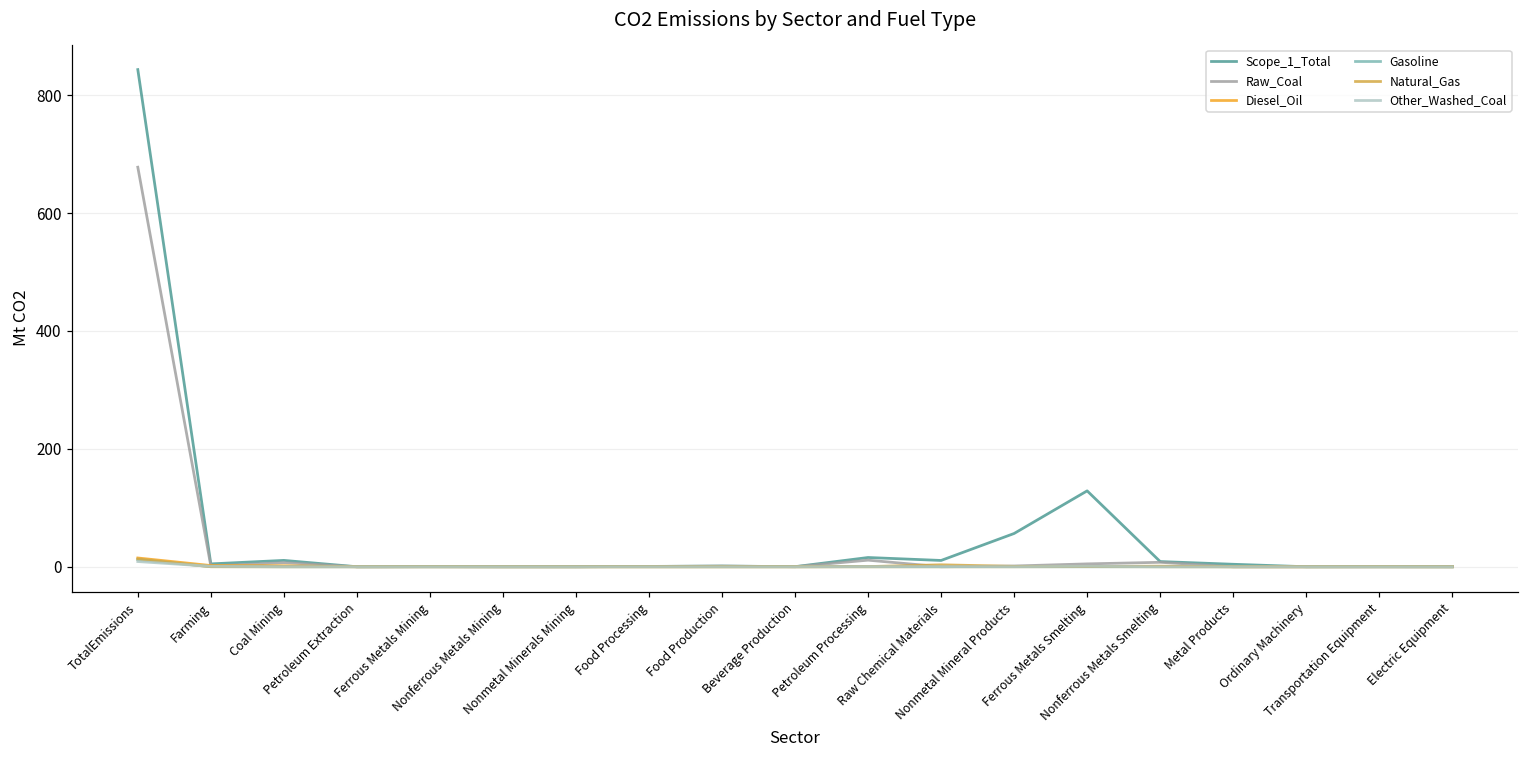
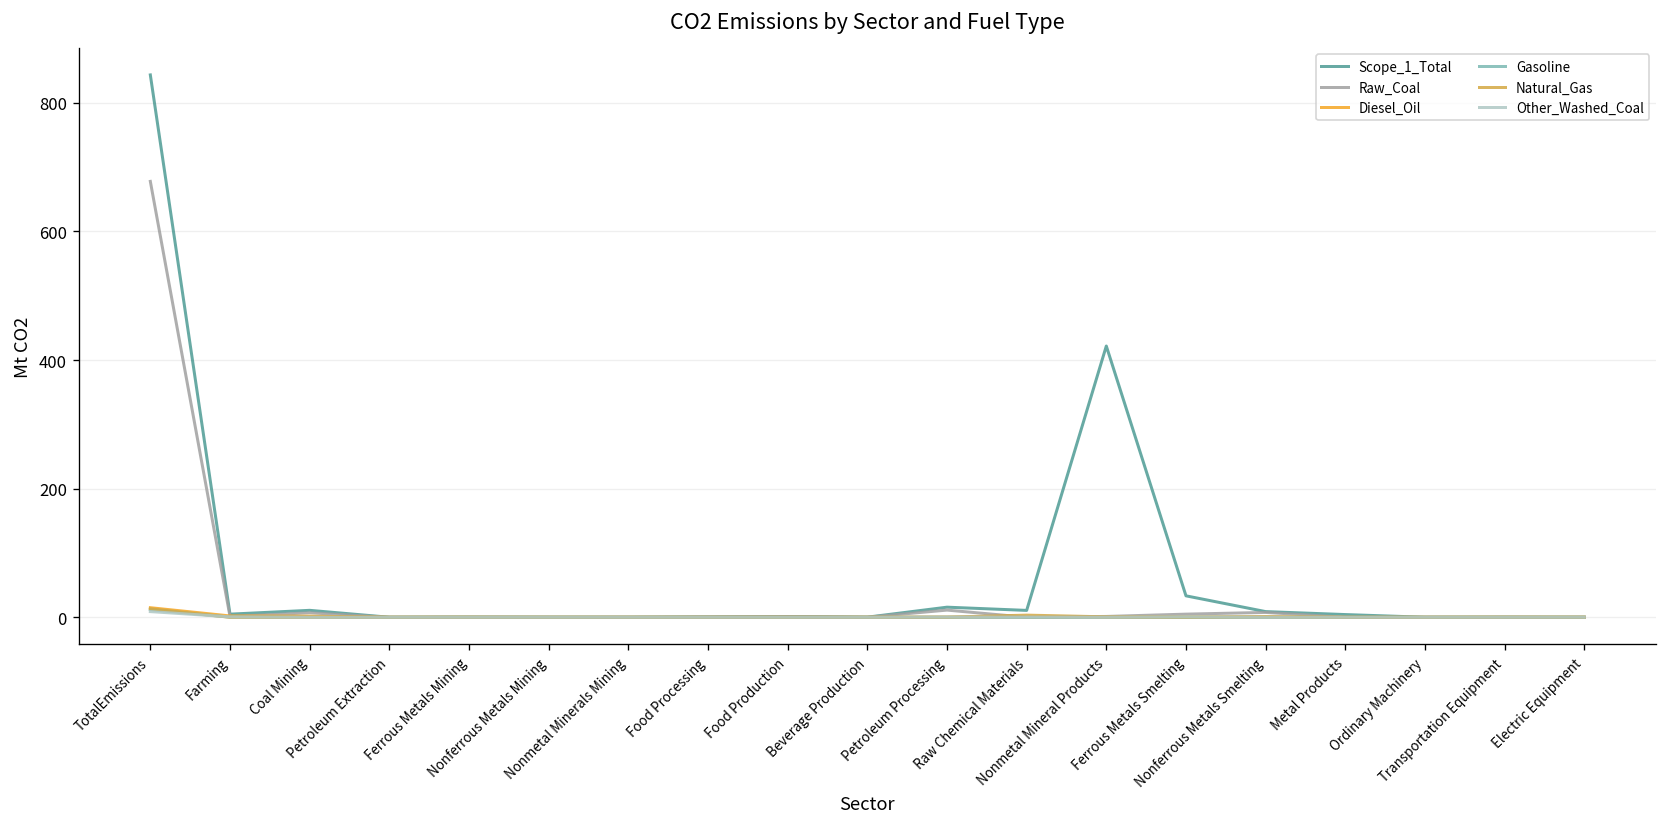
Scope_1_Total, Nonmetal Mineral Products: 60 -> 420
Scope_1_Total, Ferrous Metals Smelting: 130 -> 30
